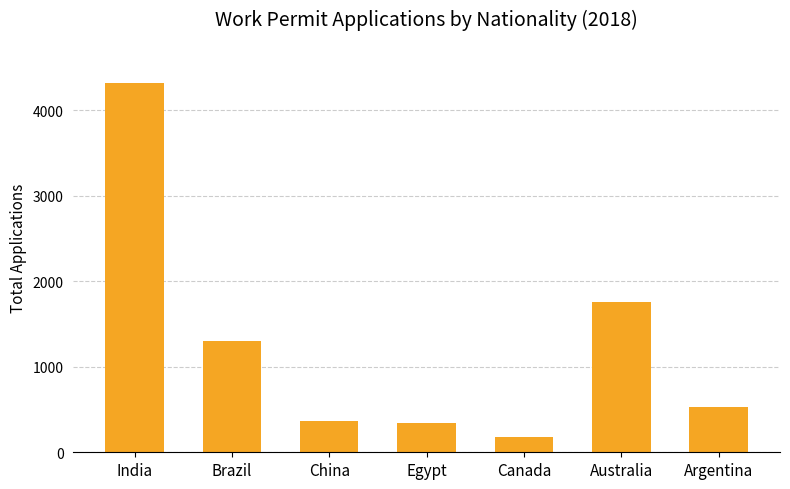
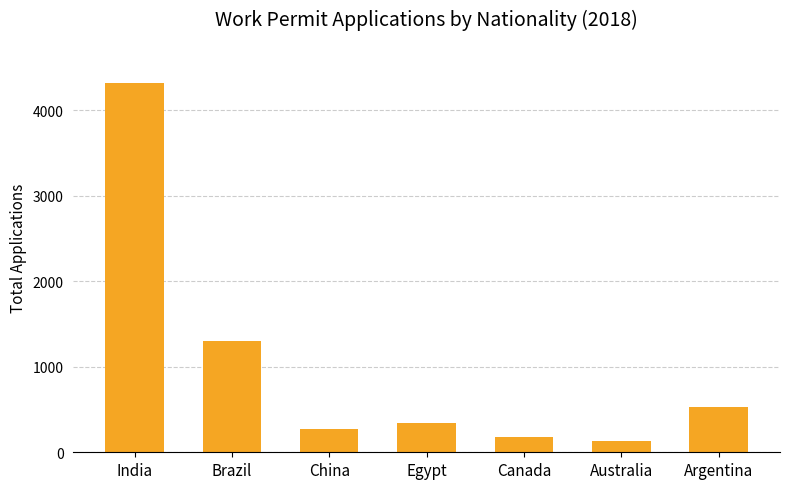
China: 400 -> 300
Australia: 1800 -> 100
